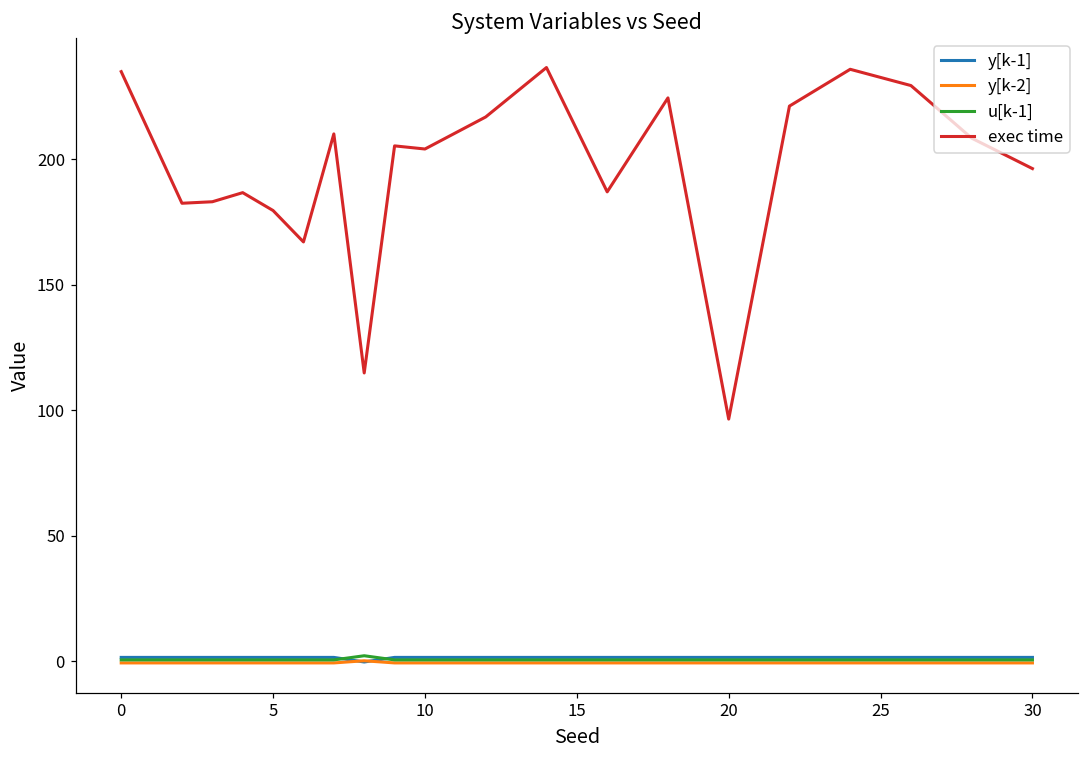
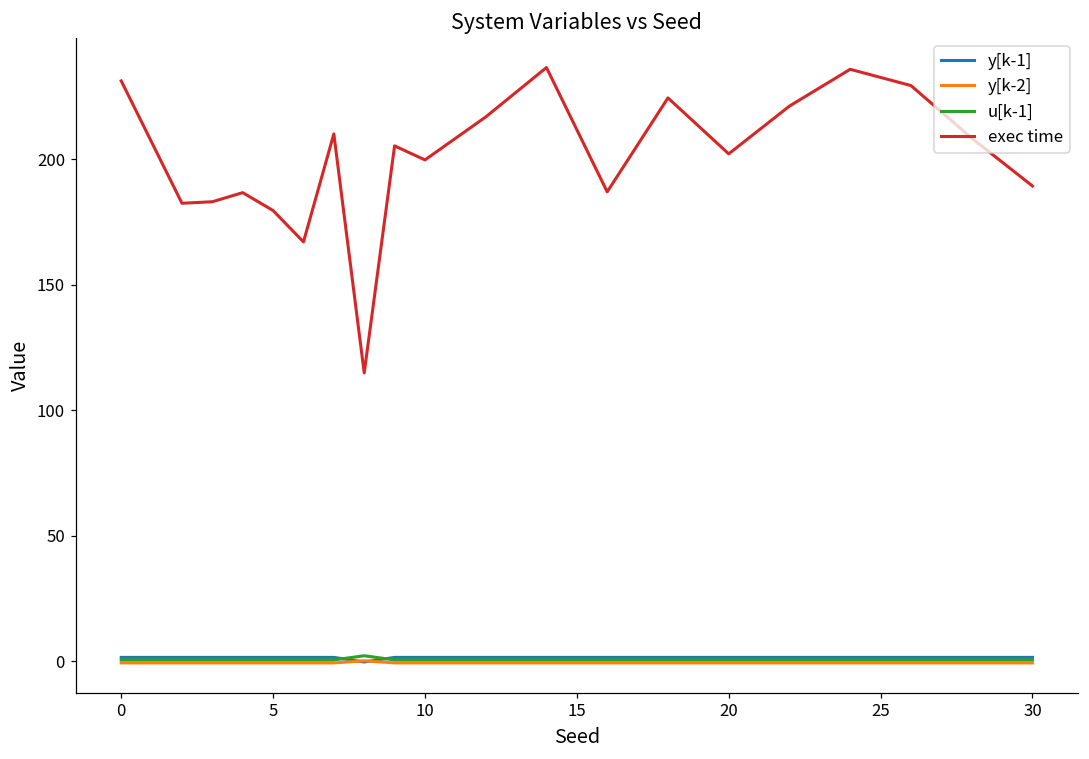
exec time, 0: 235 -> 231
exec time, 10: 204 -> 200
exec time, 20: 96 -> 202
exec time, 30: 196 -> 189
